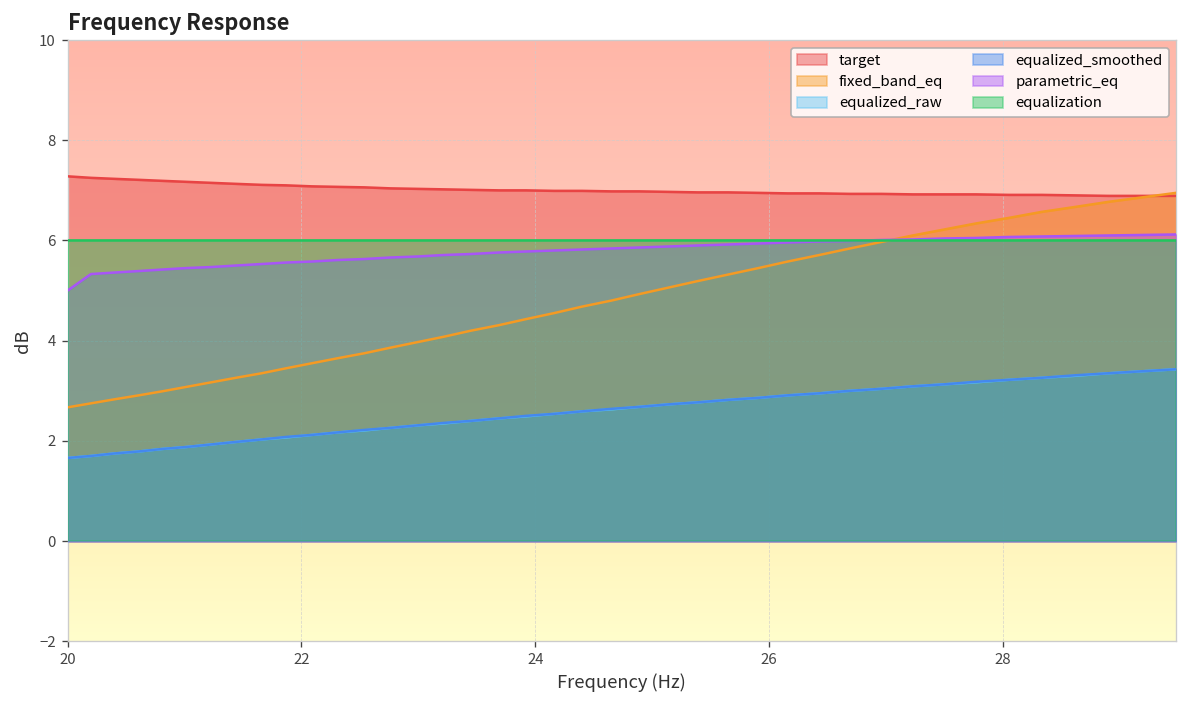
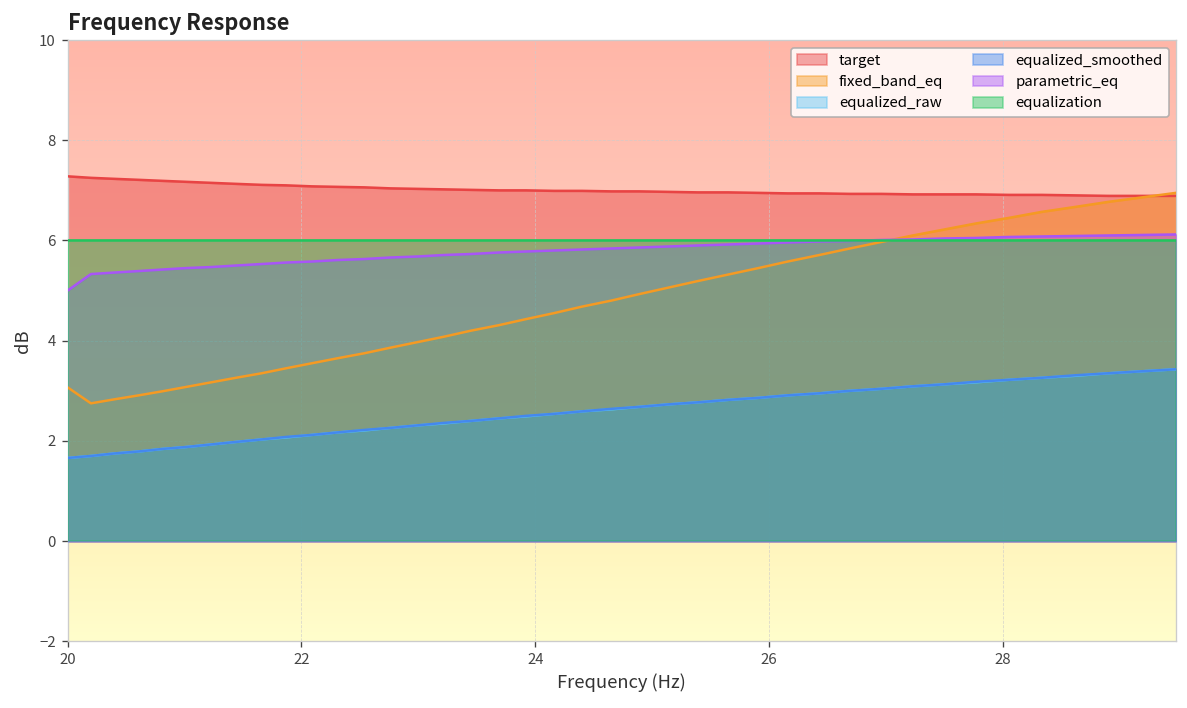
fixed_band_eq, 20: 2.7 -> 3.1
